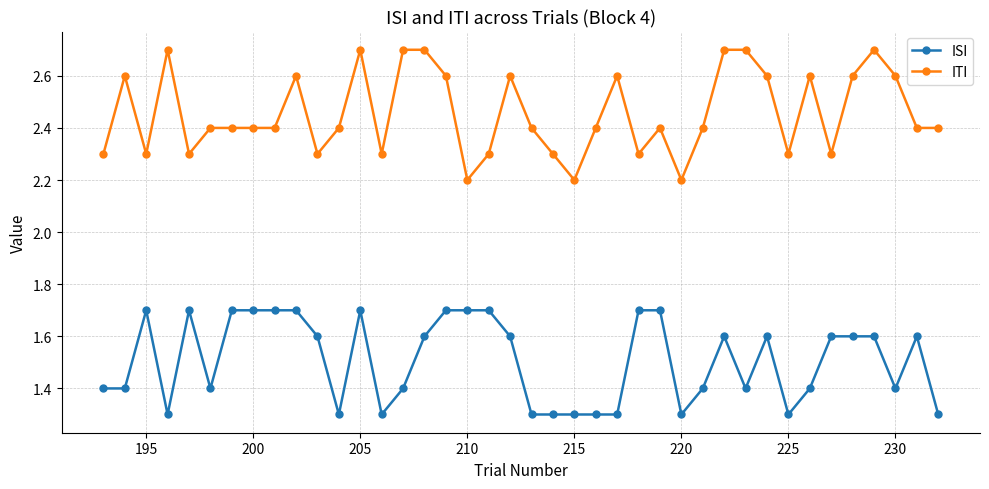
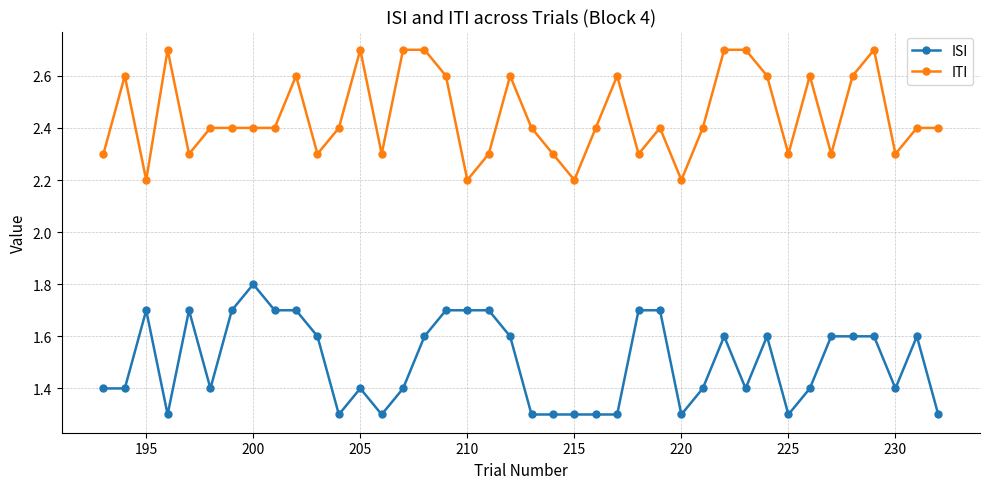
ITI, 195: 2.3 -> 2.2
ISI, 200: 1.7 -> 1.8
ISI, 205: 1.7 -> 1.4
ITI, 230: 2.6 -> 2.3
